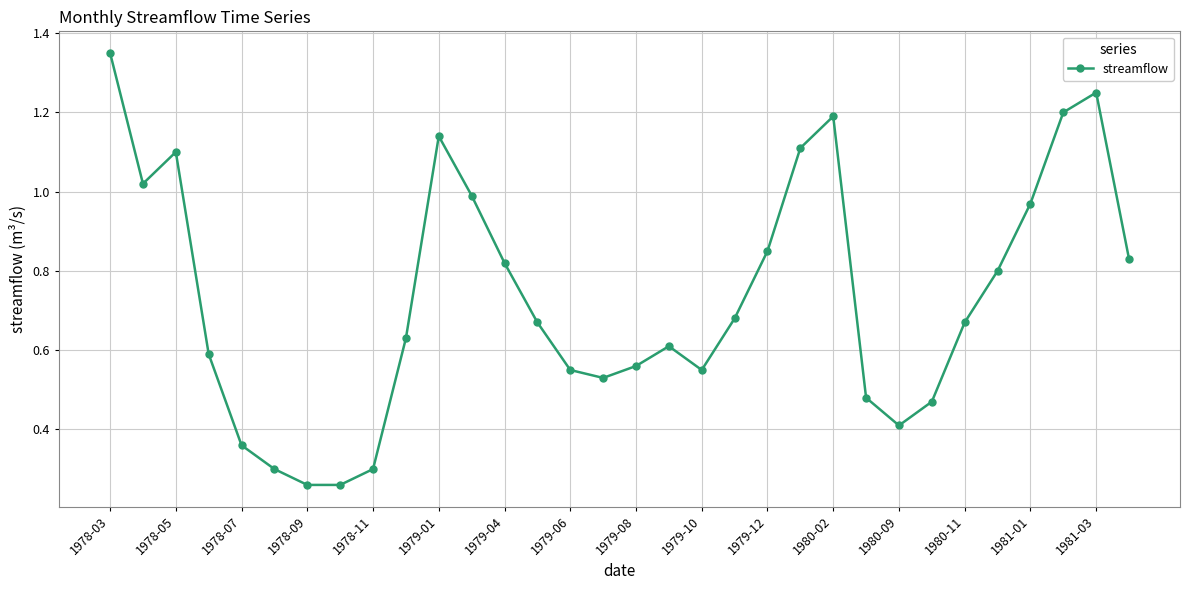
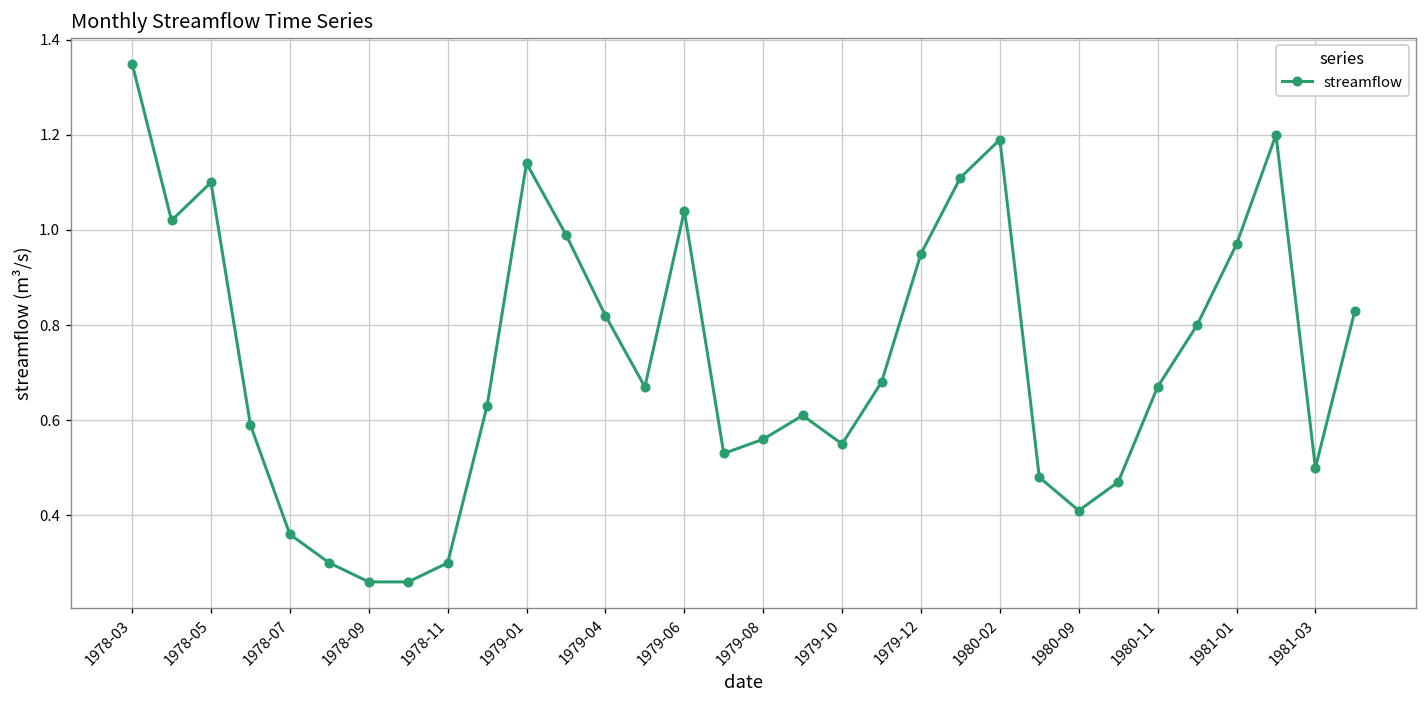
1979-06: 0.55 -> 1.04
1979-12: 0.85 -> 0.95
1981-03: 1.25 -> 0.50
